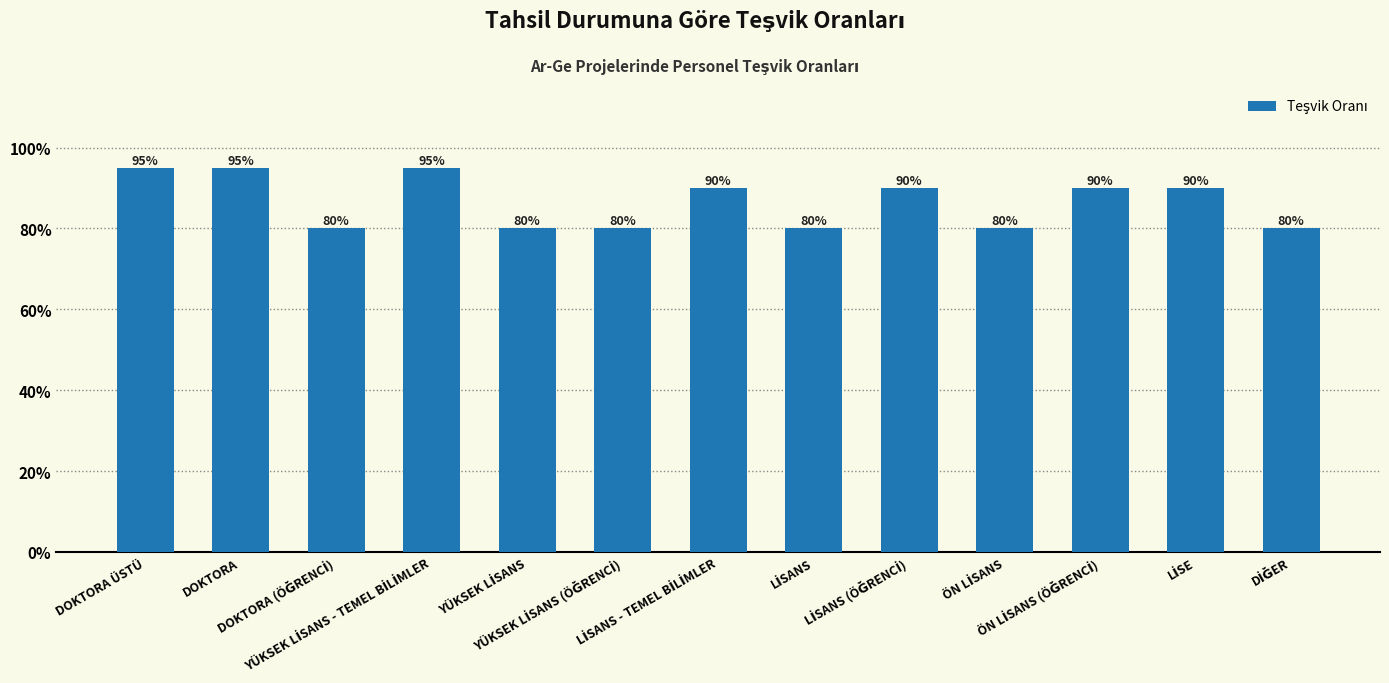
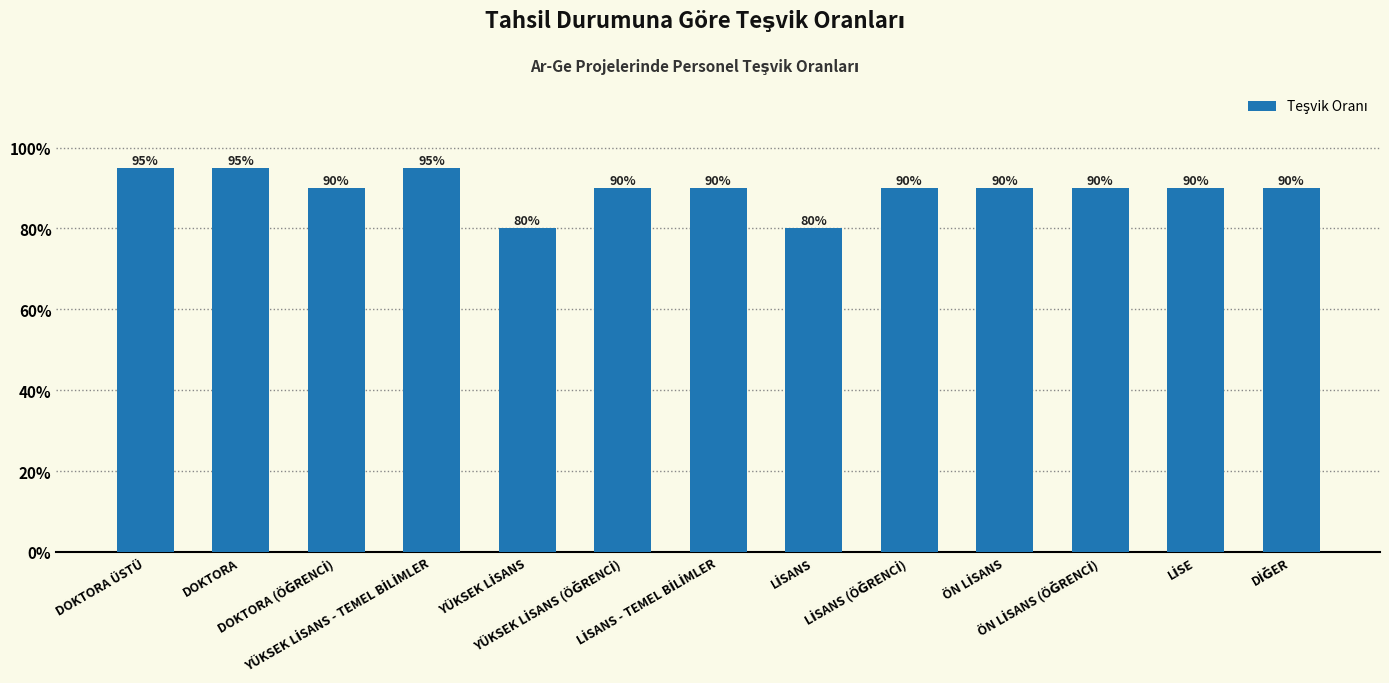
DOKTORA (ÖĞRENCİ): 80% -> 90%
YÜKSEK LİSANS (ÖĞRENCİ): 80% -> 90%
ÖN LİSANS: 80% -> 90%
DİĞER: 80% -> 90%
